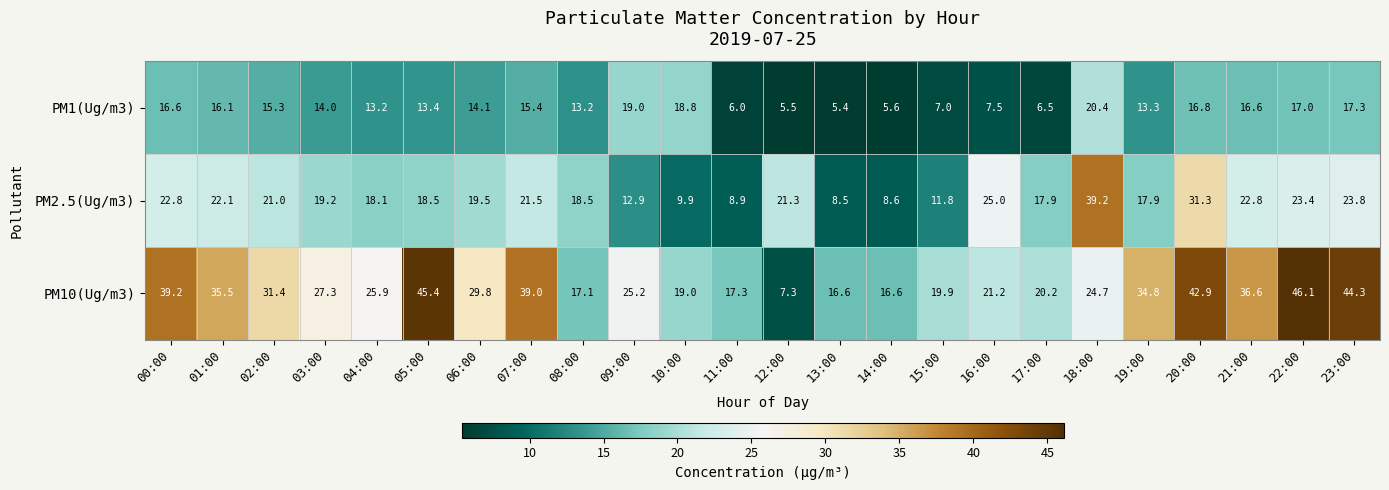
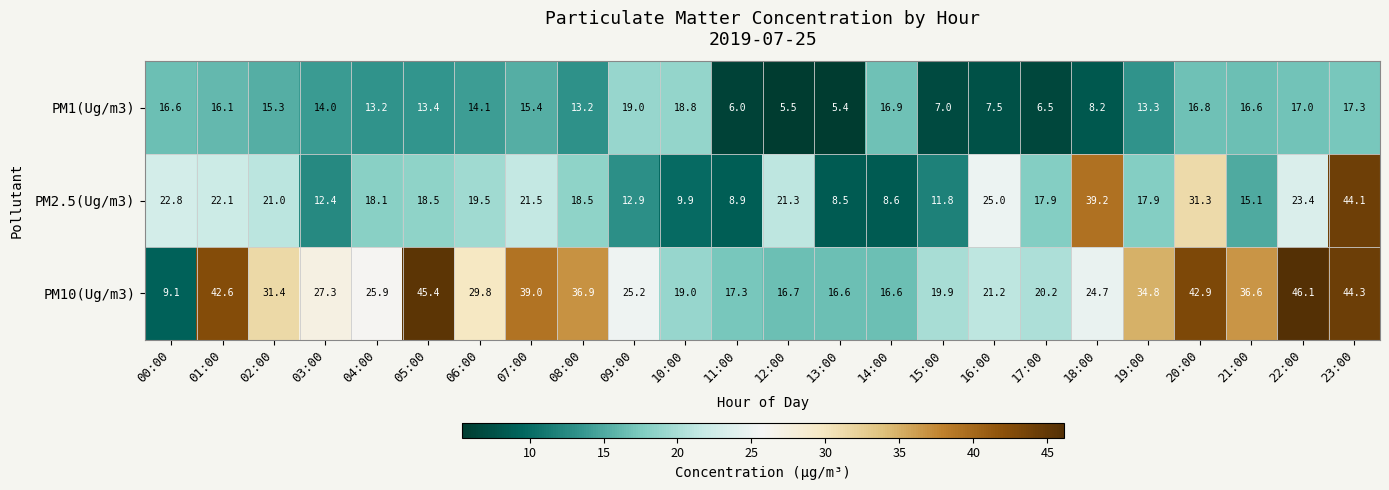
PM1(Ug/m3), 14:00: 5.6 -> 16.9
PM1(Ug/m3), 18:00: 20.4 -> 8.2
PM2.5(Ug/m3), 03:00: 19.2 -> 12.4
PM2.5(Ug/m3), 21:00: 22.8 -> 15.1
PM2.5(Ug/m3), 23:00: 23.8 -> 44.1
PM10(Ug/m3), 00:00: 39.2 -> 9.1
PM10(Ug/m3), 01:00: 35.5 -> 42.6
PM10(Ug/m3), 08:00: 17.1 -> 36.9
PM10(Ug/m3), 12:00: 7.3 -> 16.7
